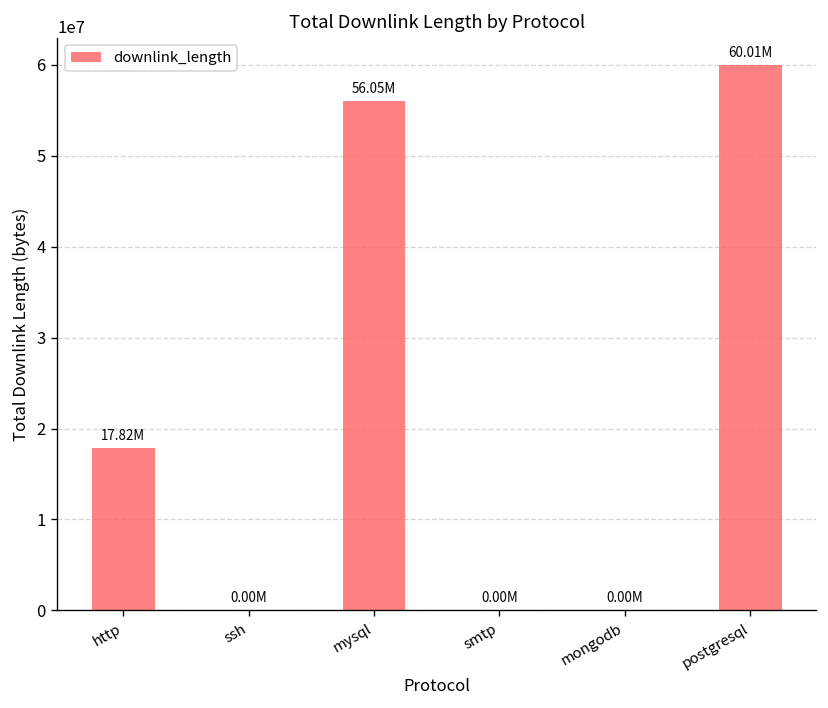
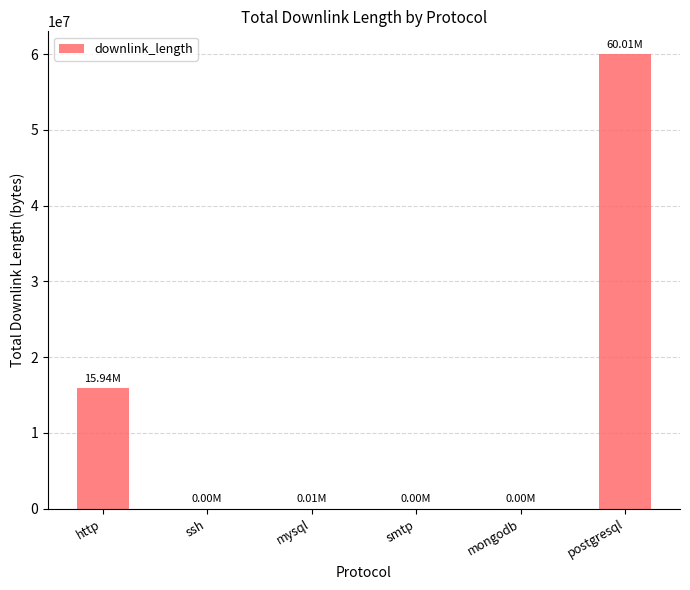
http: 17.82M -> 15.94M
mysql: 56.05M -> 0.01M
